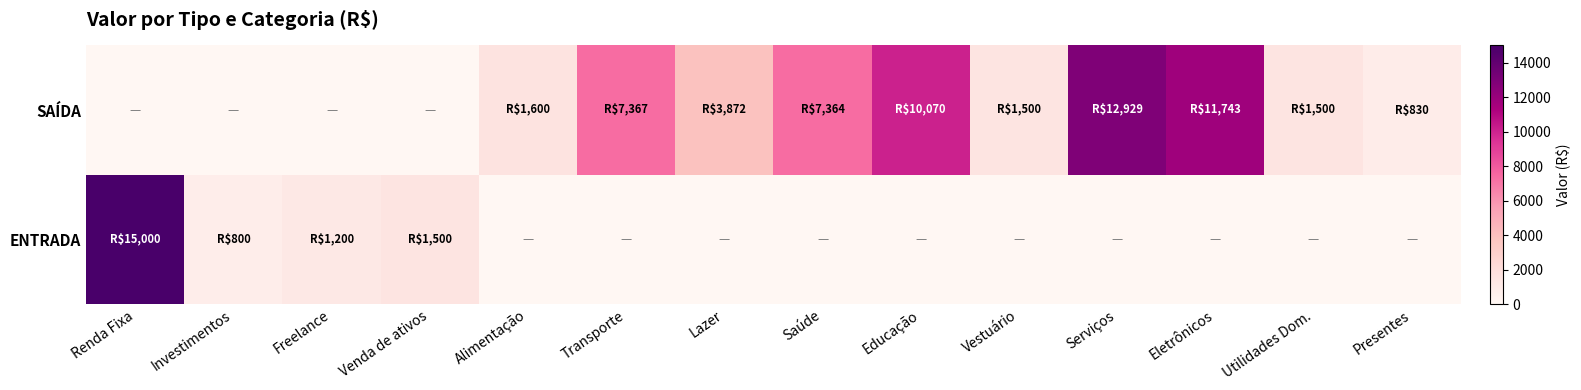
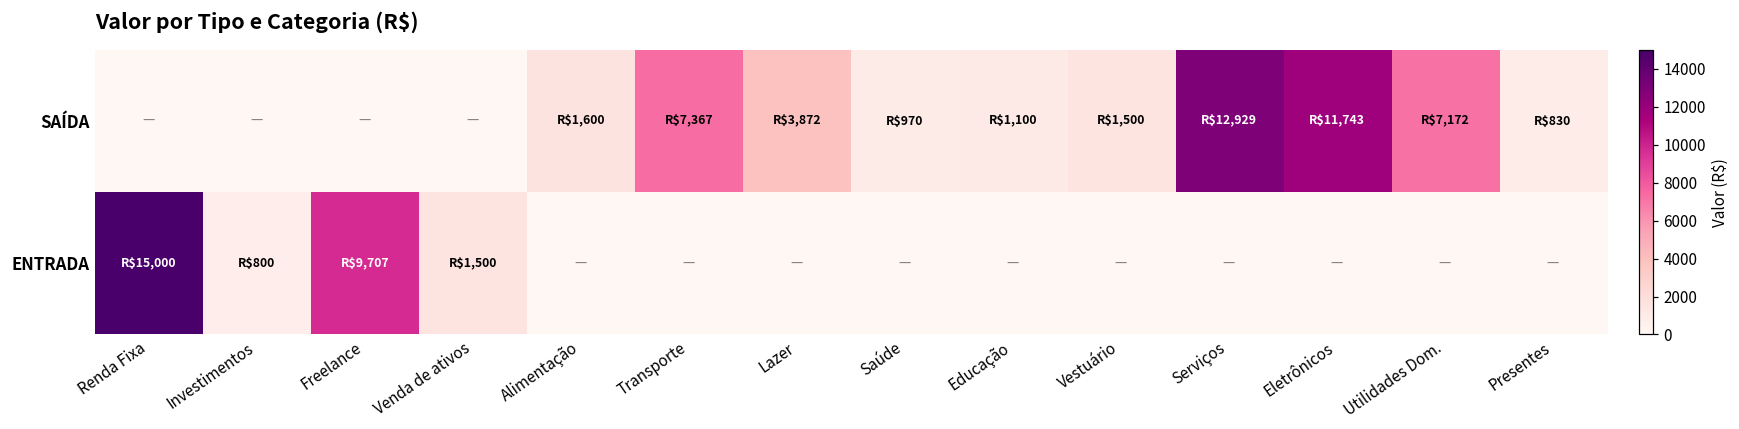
SAÍDA, Saúde: $7,364 -> $970
SAÍDA, Educação: $10,070 -> $1,100
SAÍDA, Utilidades Dom.: $1,500 -> $7,172
ENTRADA, Freelance: $1,200 -> $9,707
